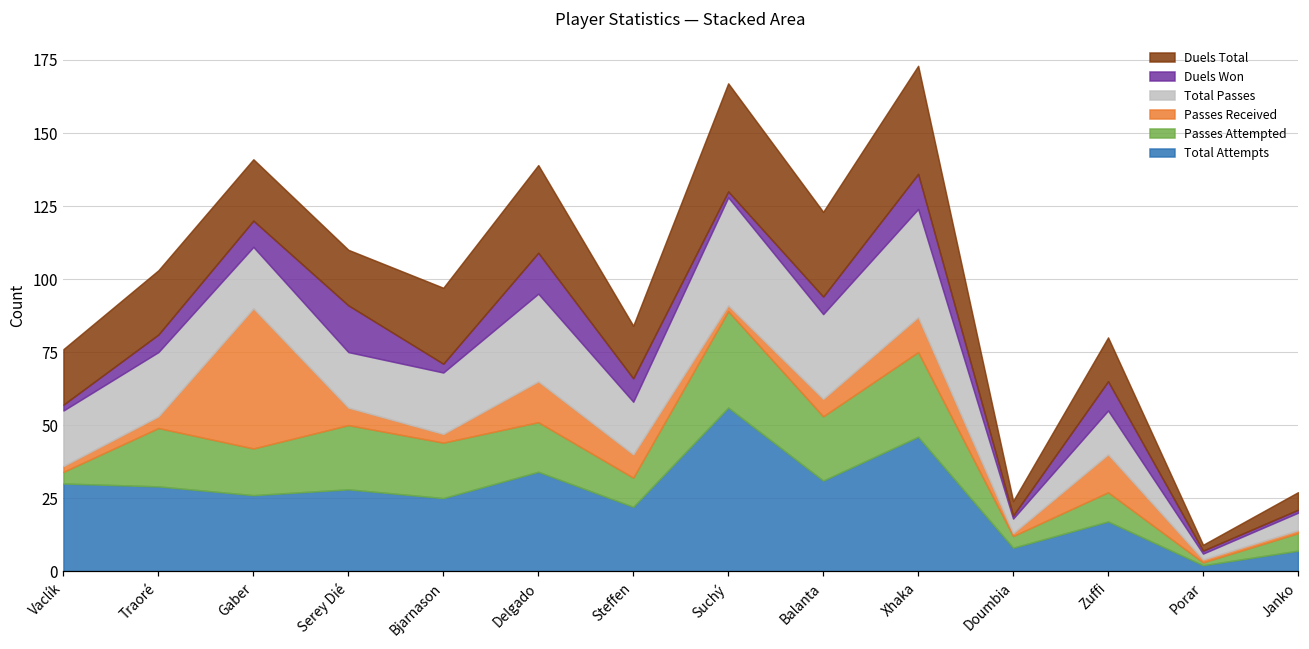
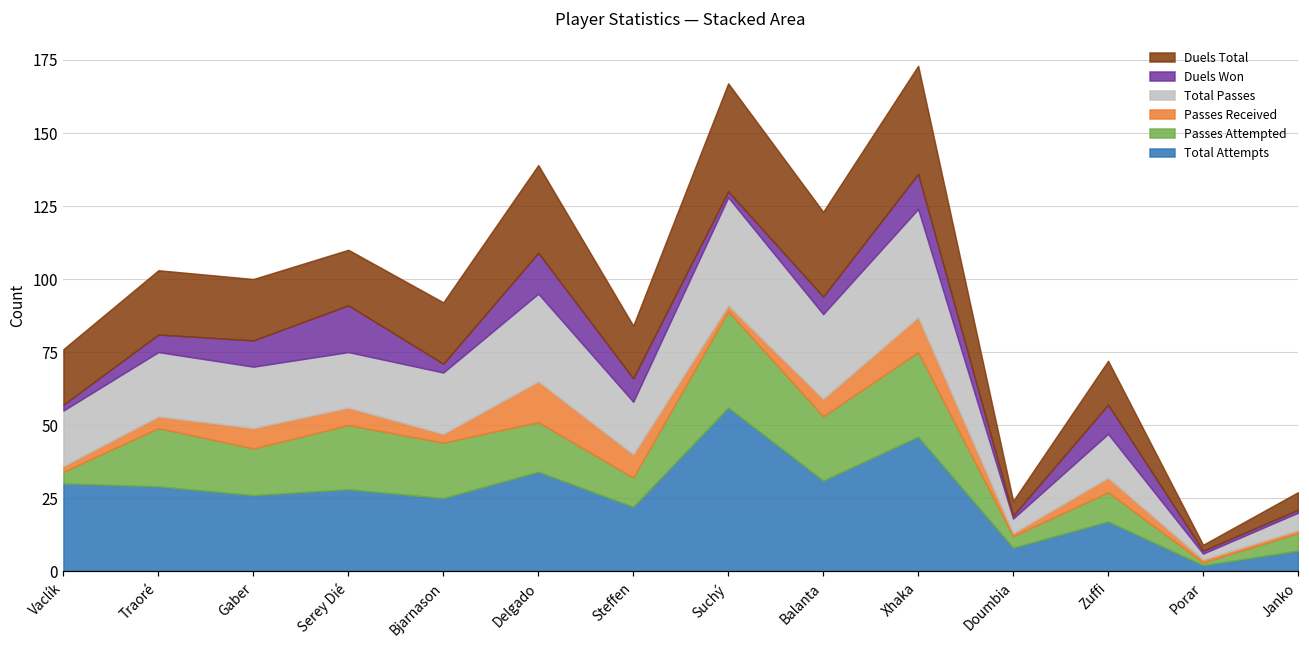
Passes Received, Gaber: 48 -> 7
Duels Total, Bjarnason: 26 -> 21
Passes Received, Zuffi: 13 -> 5
